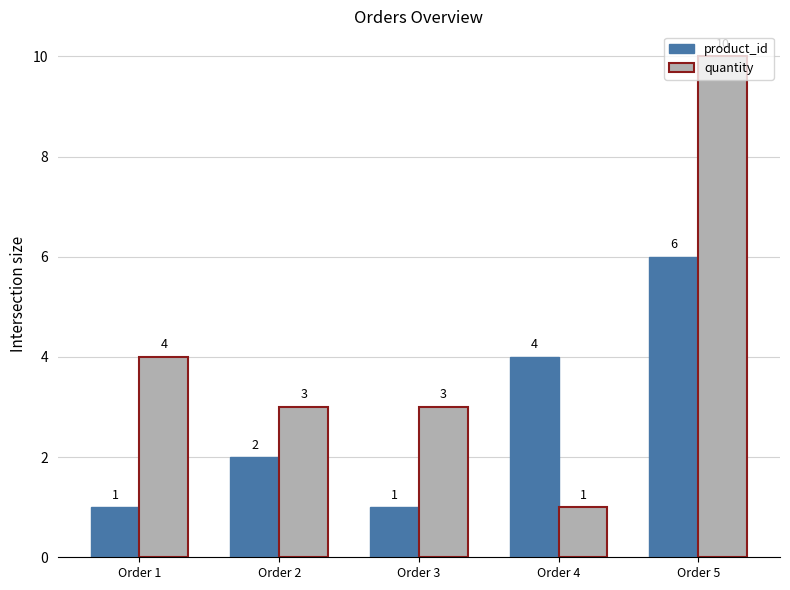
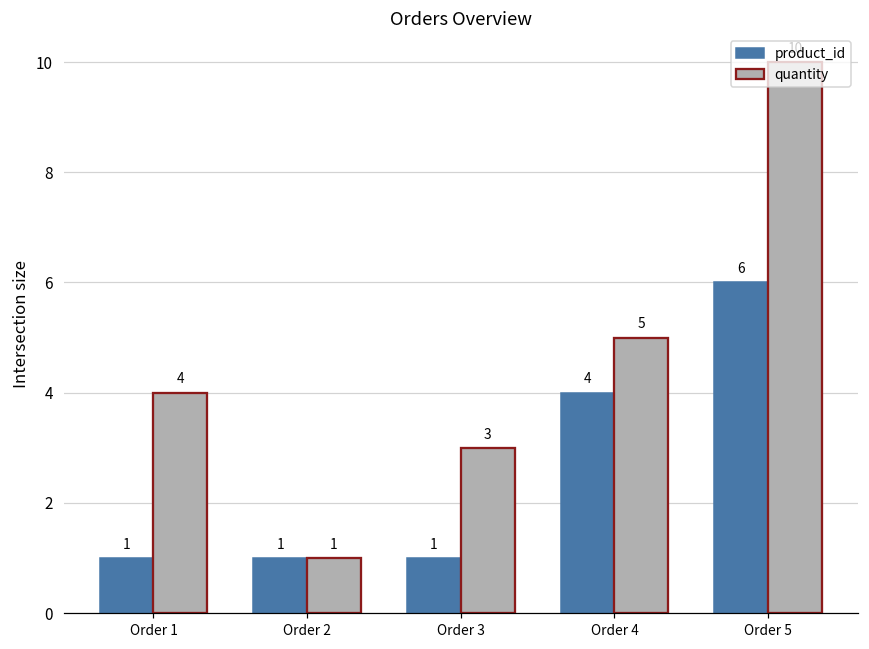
product_id, Order 2: 2 -> 1
quantity, Order 2: 3 -> 1
quantity, Order 4: 1 -> 5
